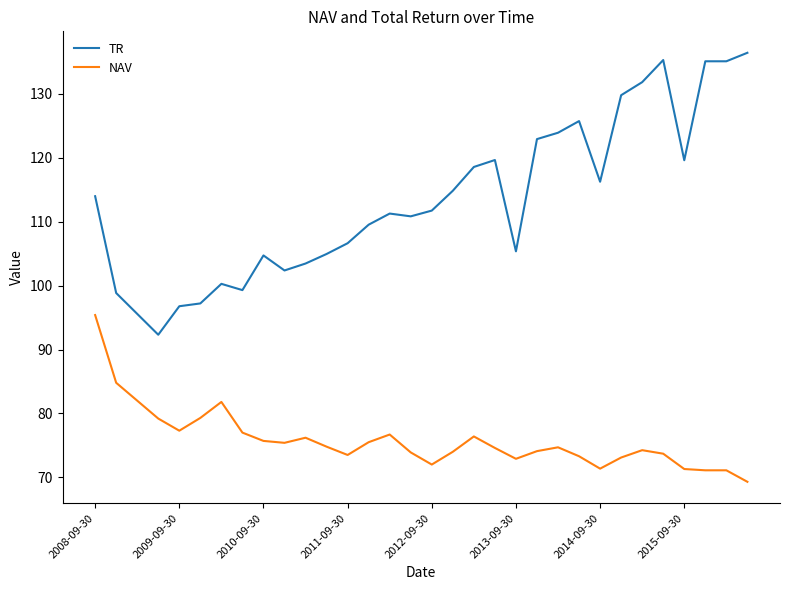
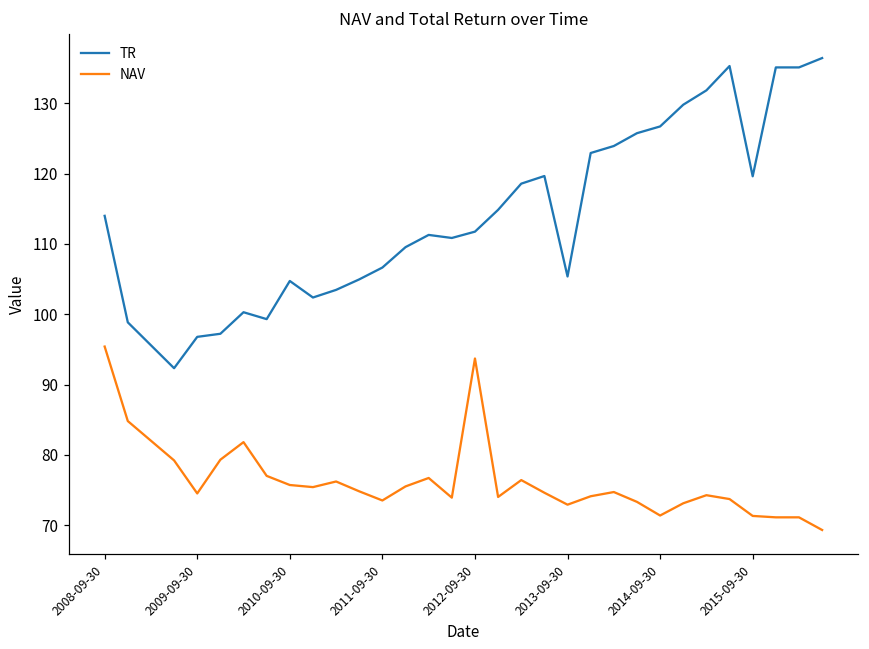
NAV, 2009-09-30: 77 -> 75
NAV, 2012-09-30: 72 -> 94
TR, 2014-09-30: 116 -> 127
